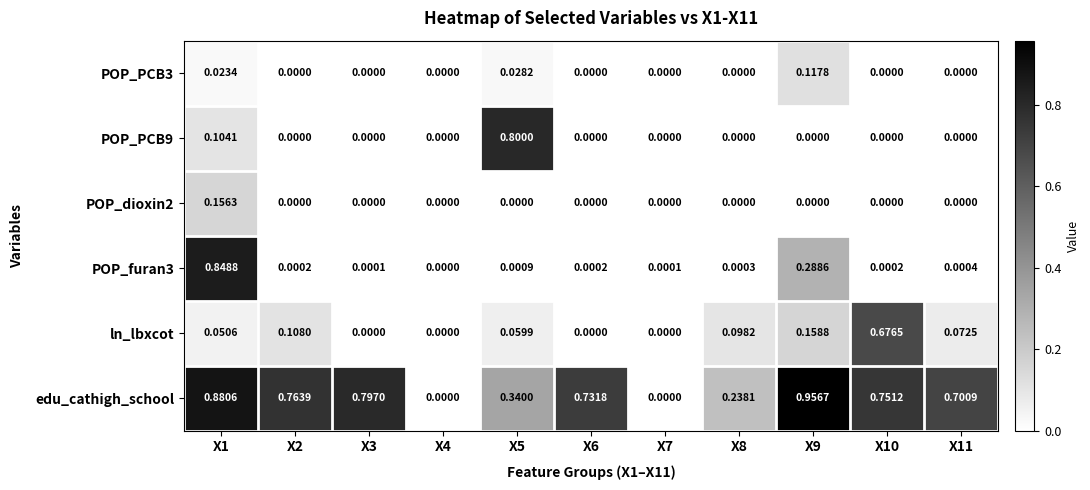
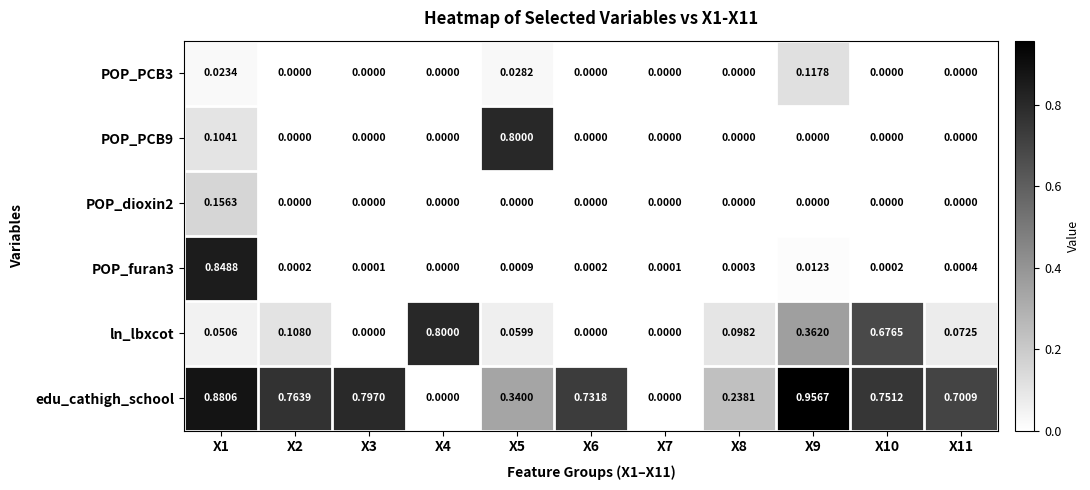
POP_furan3, X9: 0.2886 -> 0.0123
ln_lbxcot, X4: 0.0000 -> 0.8000
ln_lbxcot, X9: 0.1588 -> 0.3620
